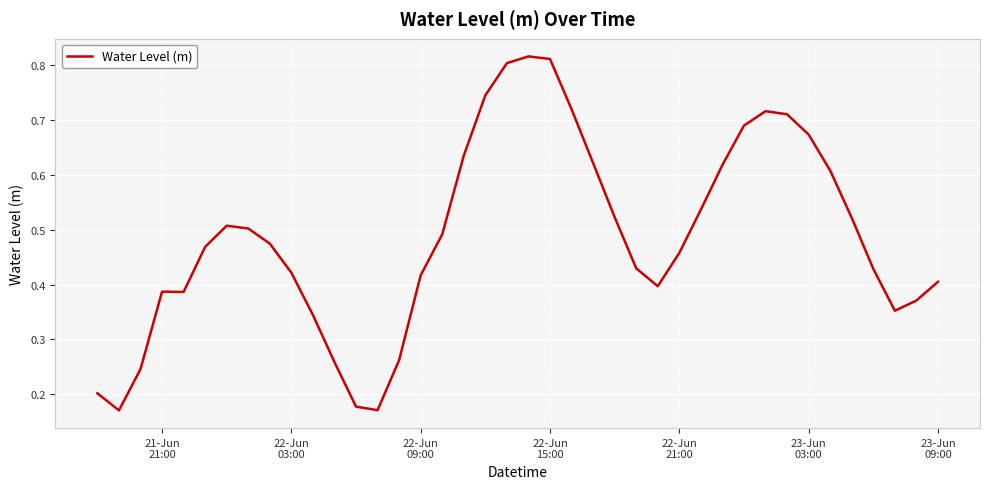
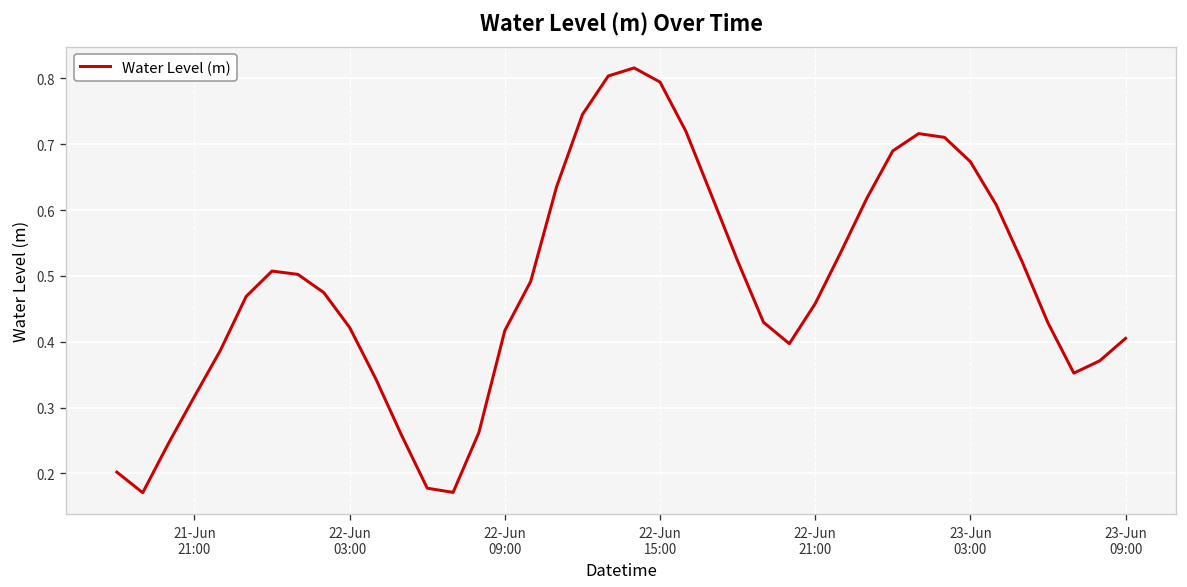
21-Jun 21:00: 0.39 -> 0.32
22-Jun 15:00: 0.81 -> 0.79
